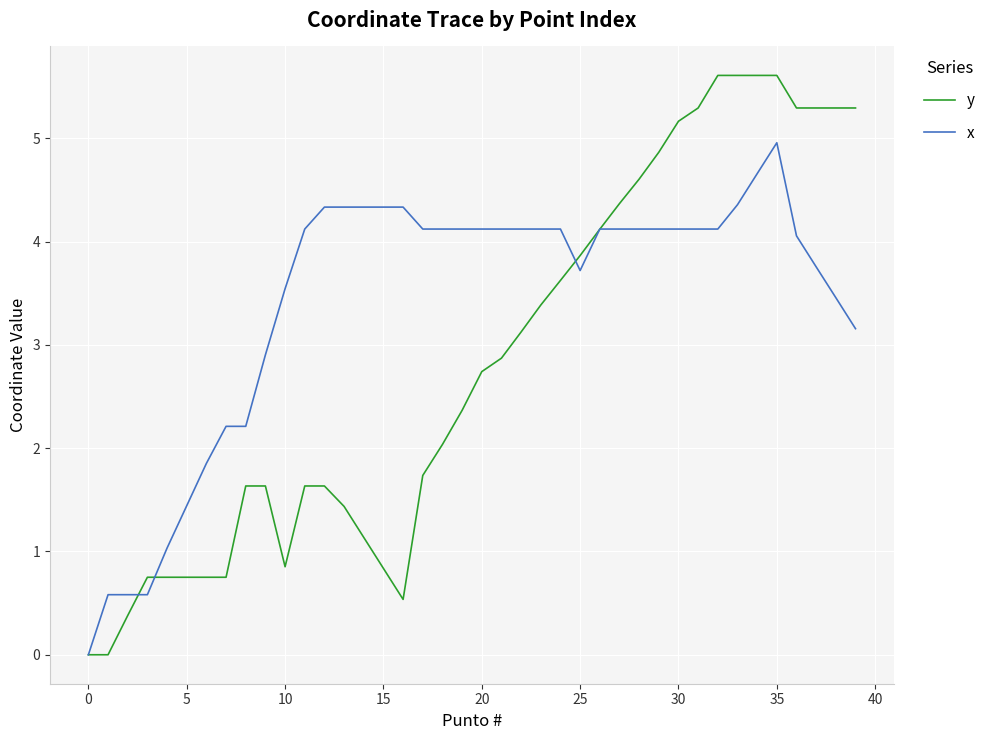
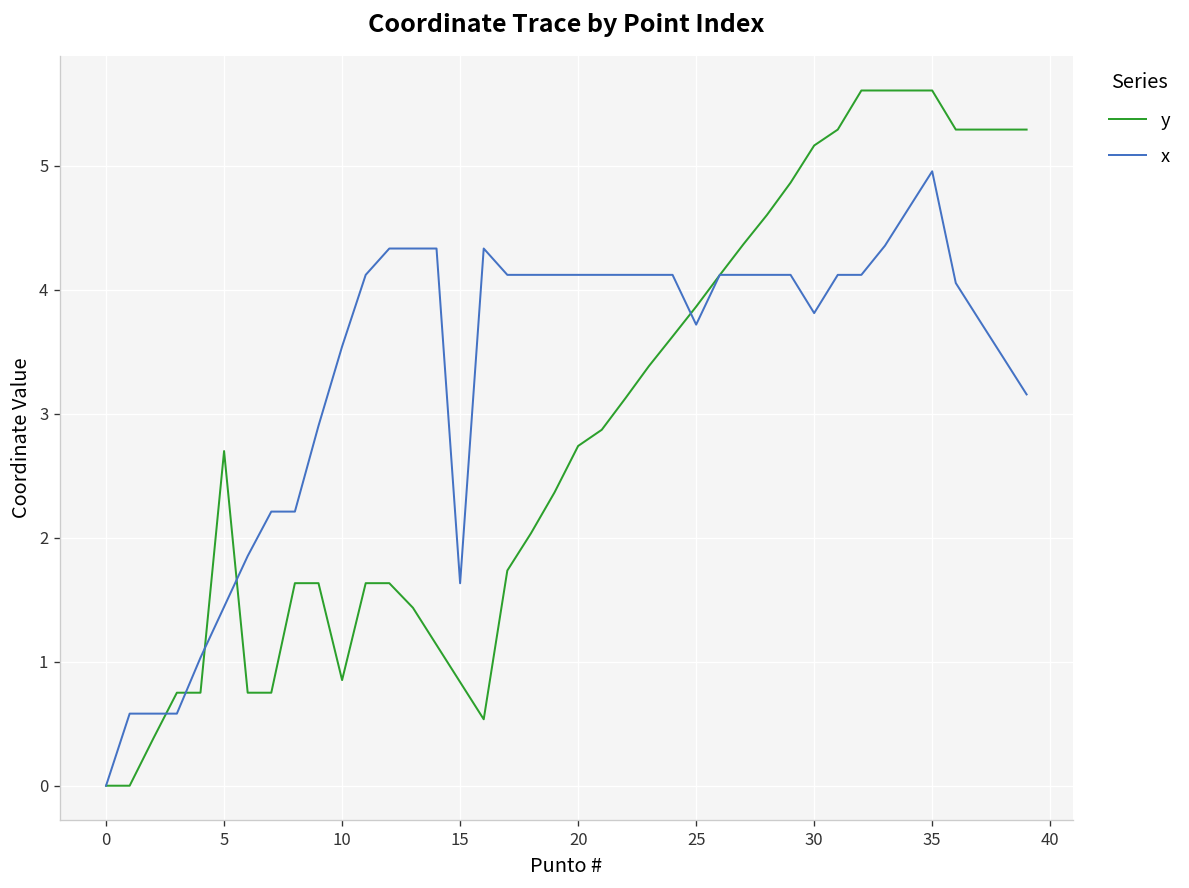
y, 5: 0.75 -> 2.70
x, 15: 4.33 -> 1.63
x, 30: 4.12 -> 3.81
